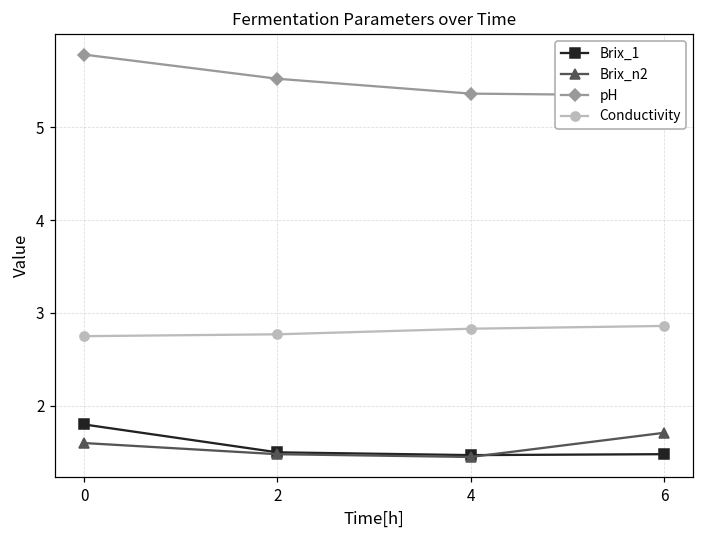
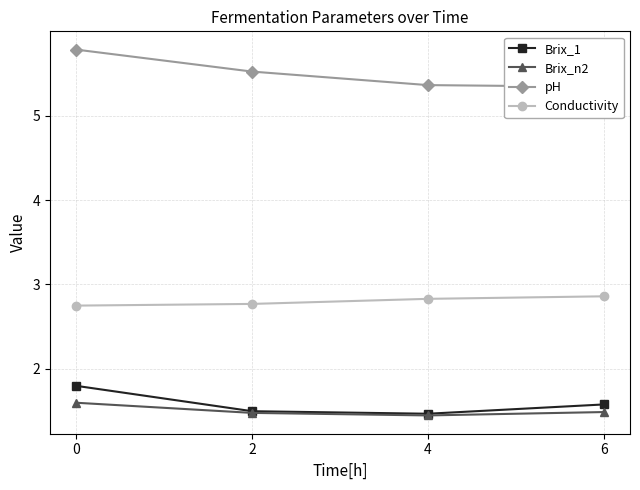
Brix_1, 6: 1.5 -> 1.6
Brix_n2, 6: 1.7 -> 1.5
